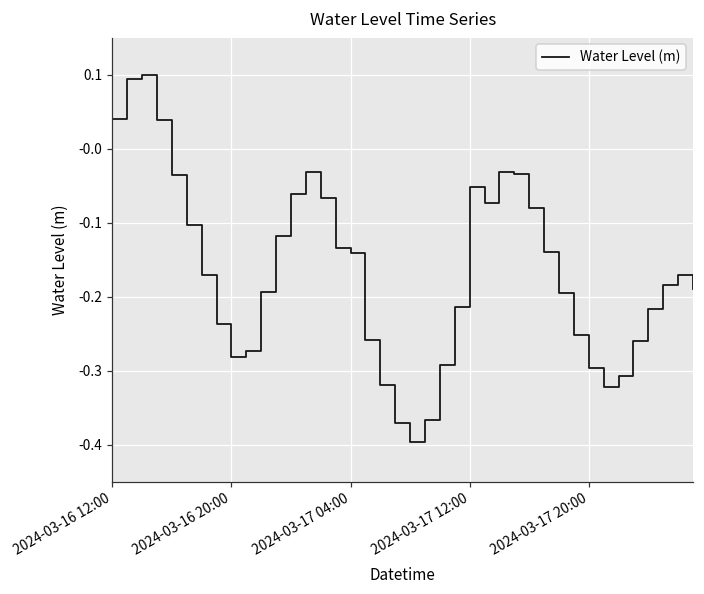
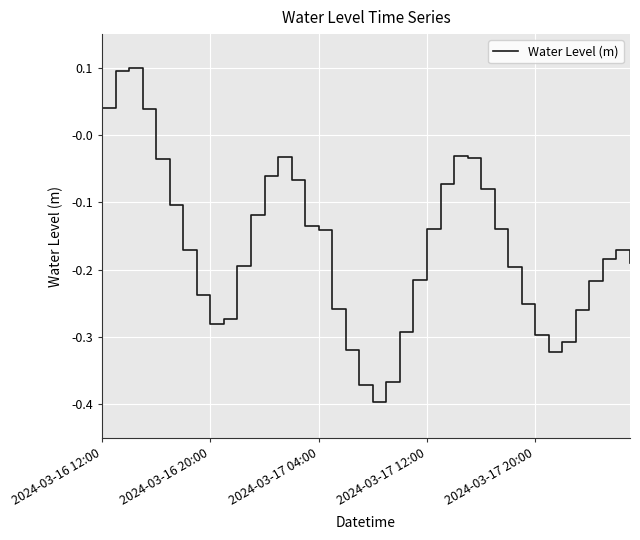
2024-03-17 12:00: -0.05 -> -0.14
